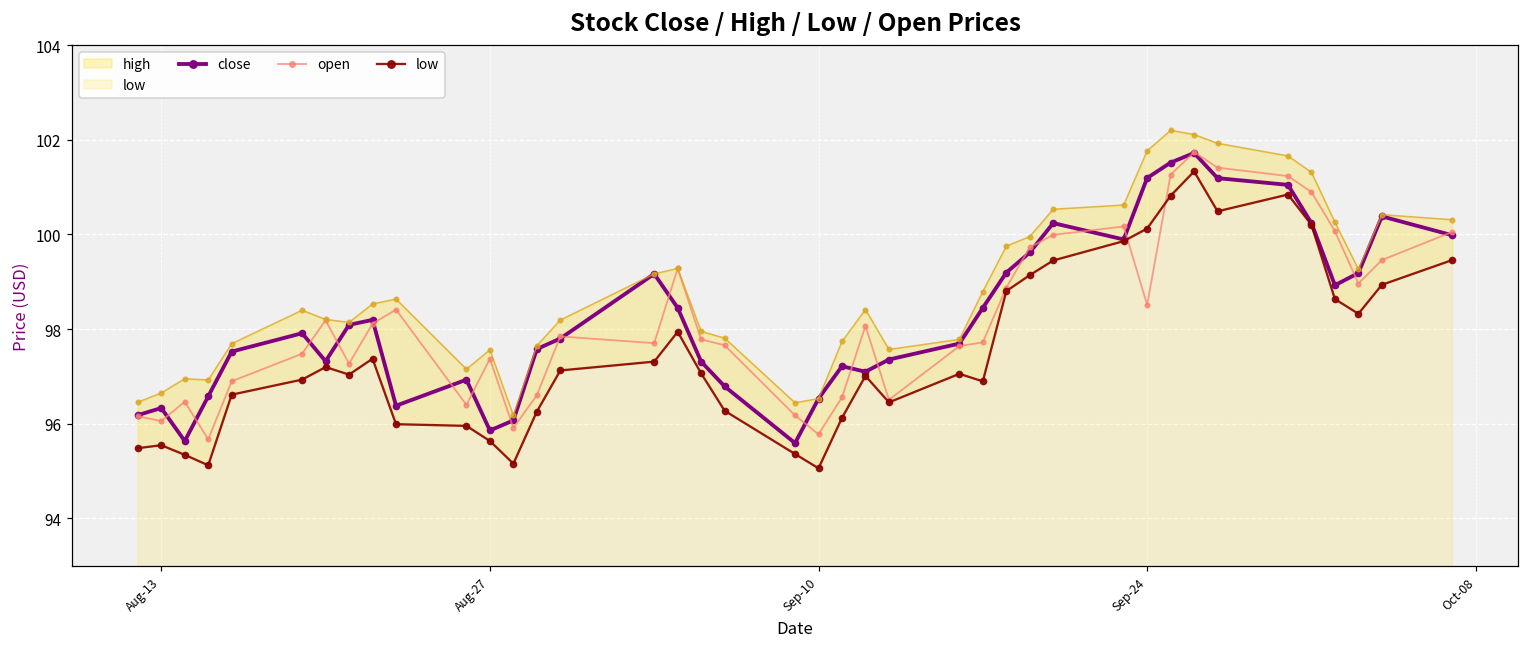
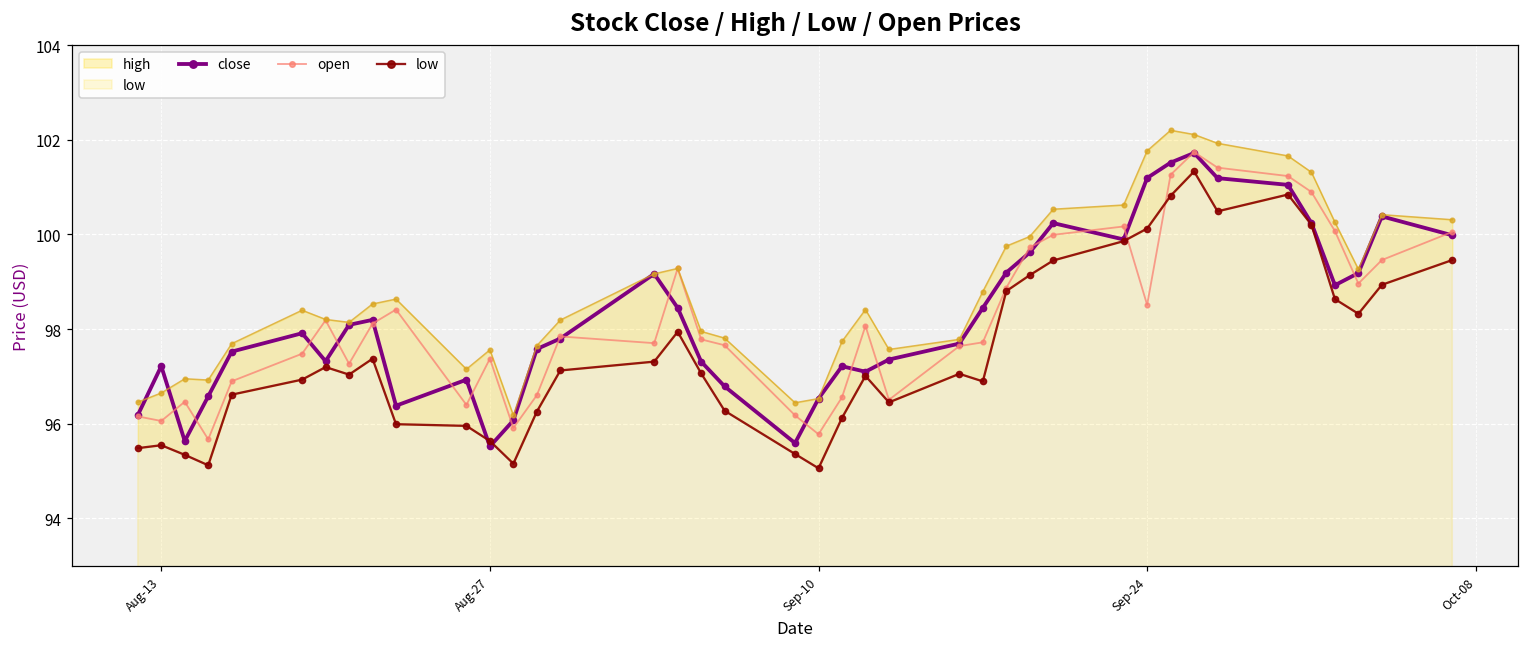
close, Aug-13: 96.3 -> 97.2
close, Aug-27: 95.9 -> 95.5
